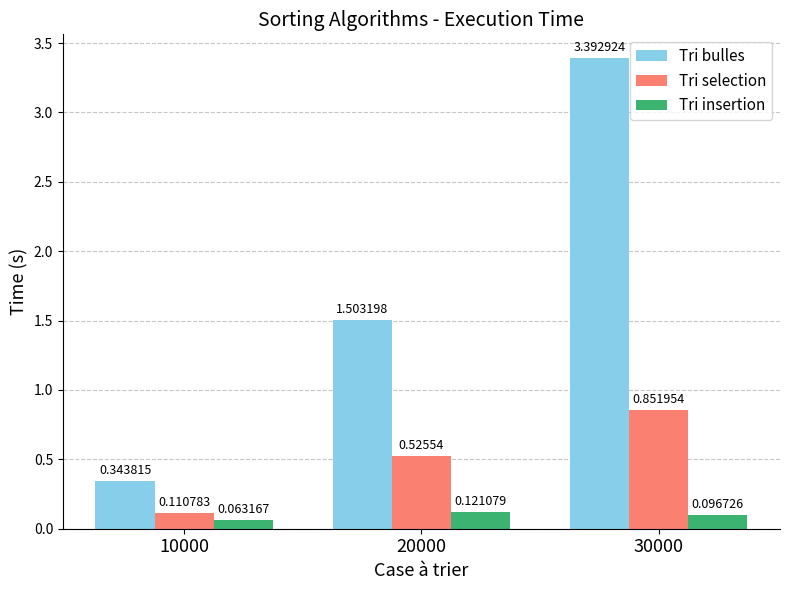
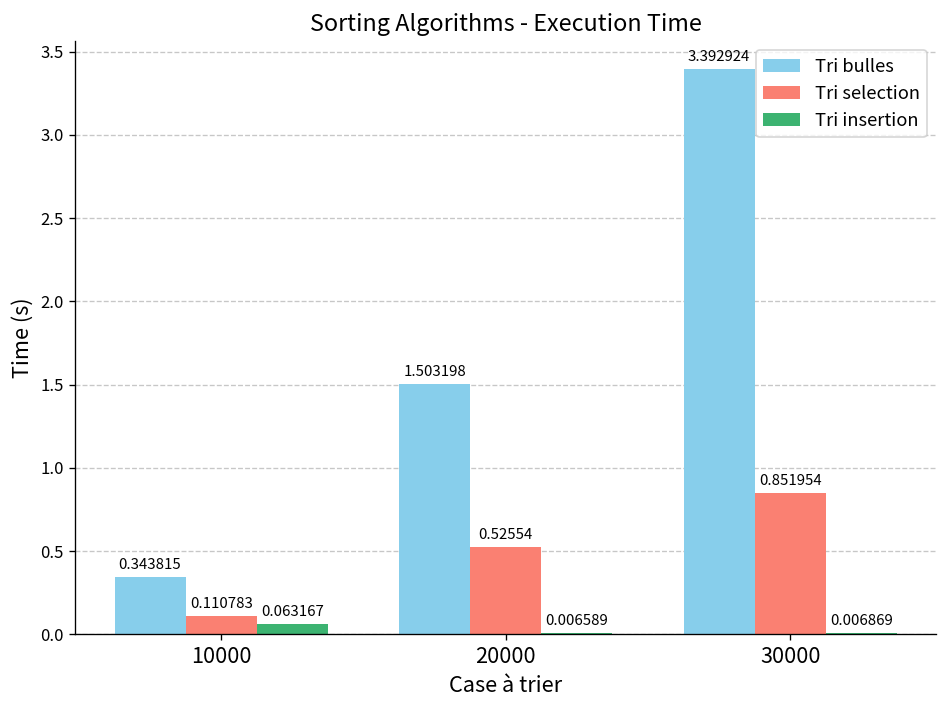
Tri insertion, 20000: 0.121079 -> 0.006589
Tri insertion, 30000: 0.096726 -> 0.006869
